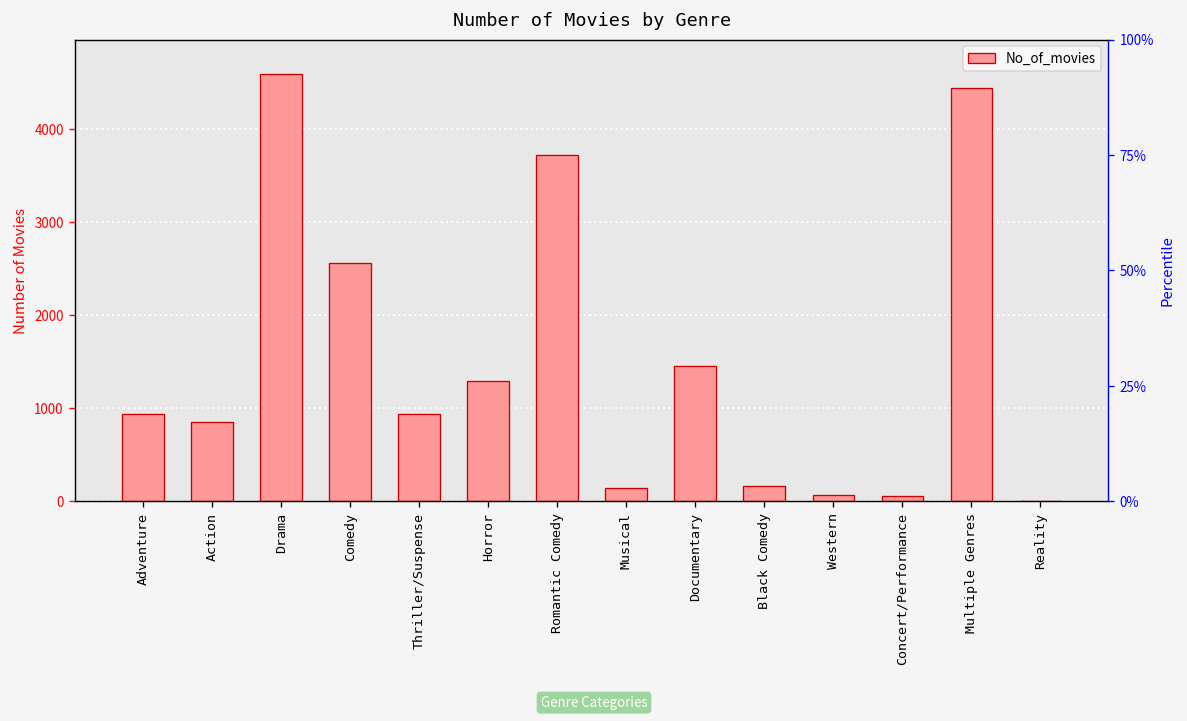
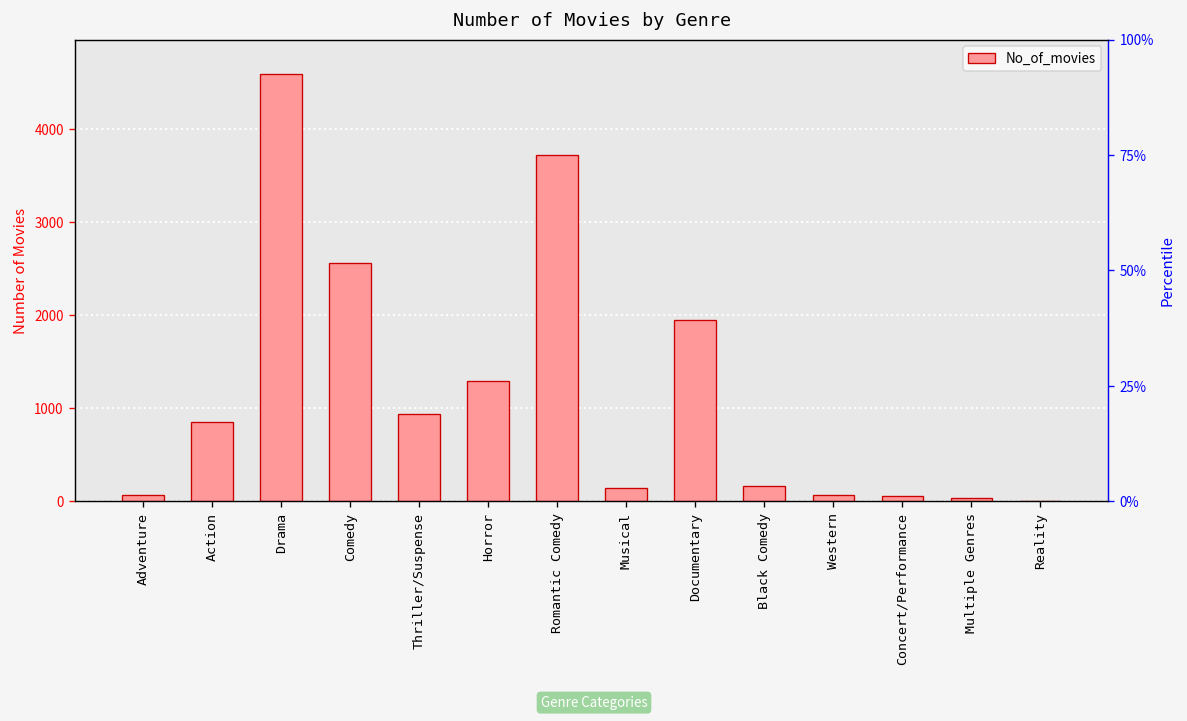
Adventure: 900 -> 100
Documentary: 1500 -> 2000
Multiple Genres: 4400 -> 0
